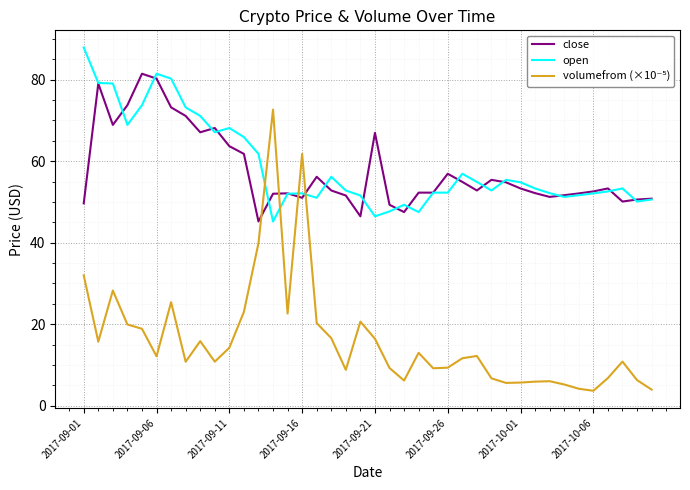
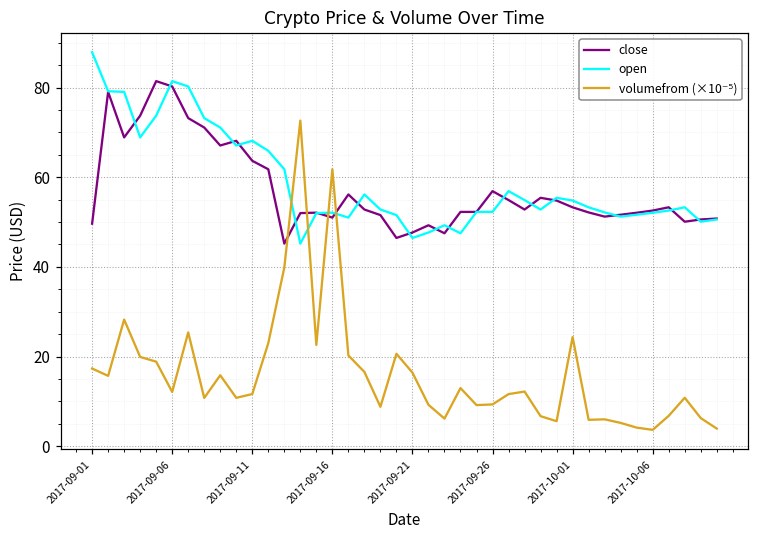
volumefrom (×10⁻⁵), 2017-09-01: 32 -> 17
volumefrom (×10⁻⁵), 2017-09-11: 14 -> 12
close, 2017-09-21: 67 -> 48
volumefrom (×10⁻⁵), 2017-10-01: 6 -> 24
